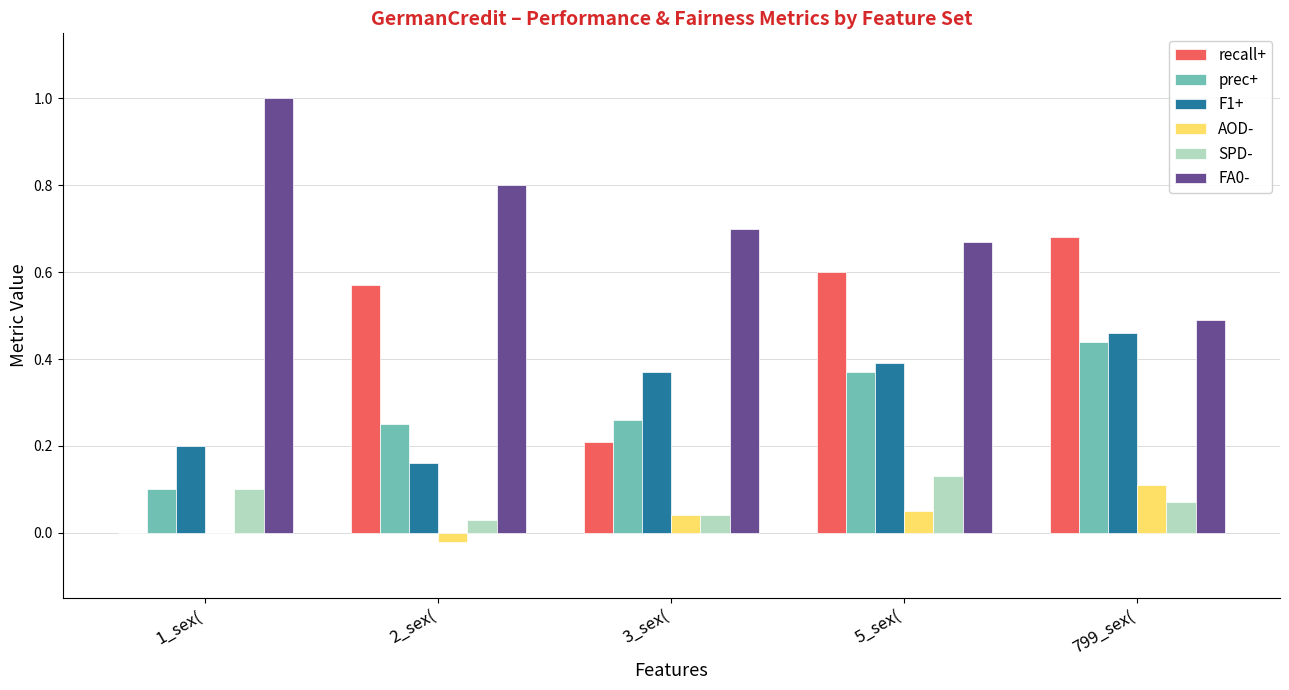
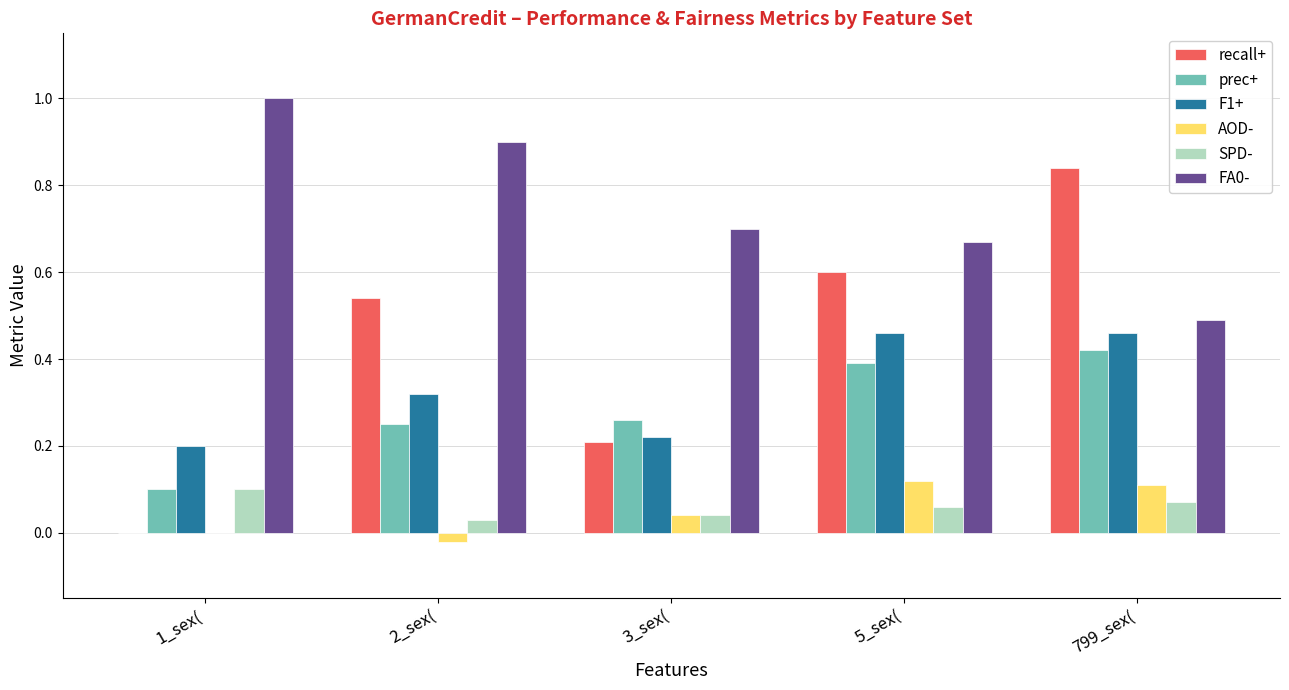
recall+, 2_sex(: 0.57 -> 0.54
F1+, 2_sex(: 0.16 -> 0.32
FA0-, 2_sex(: 0.8 -> 0.9
F1+, 3_sex(: 0.37 -> 0.22
prec+, 5_sex(: 0.37 -> 0.39
F1+, 5_sex(: 0.39 -> 0.46
AOD-, 5_sex(: 0.05 -> 0.12
SPD-, 5_sex(: 0.13 -> 0.06
recall+, 799_sex(: 0.68 -> 0.84
prec+, 799_sex(: 0.44 -> 0.42
